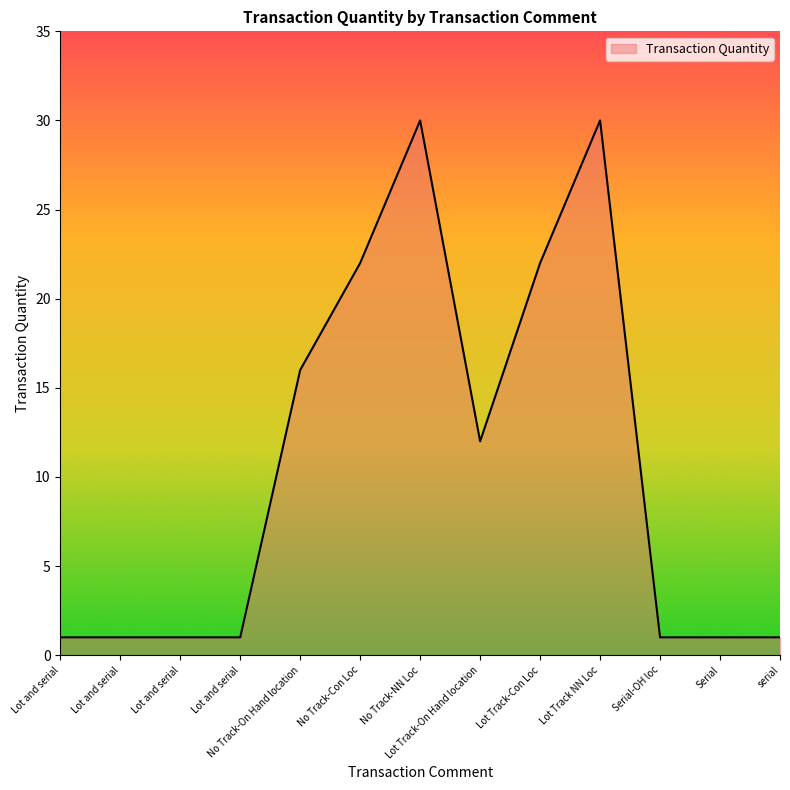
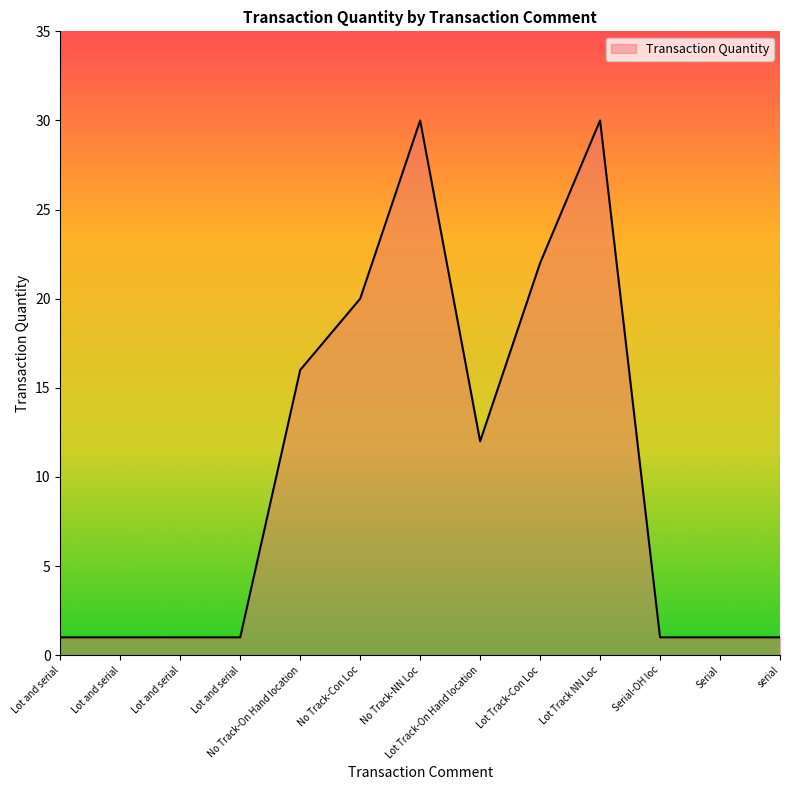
No Track-Con Loc: 22 -> 20
